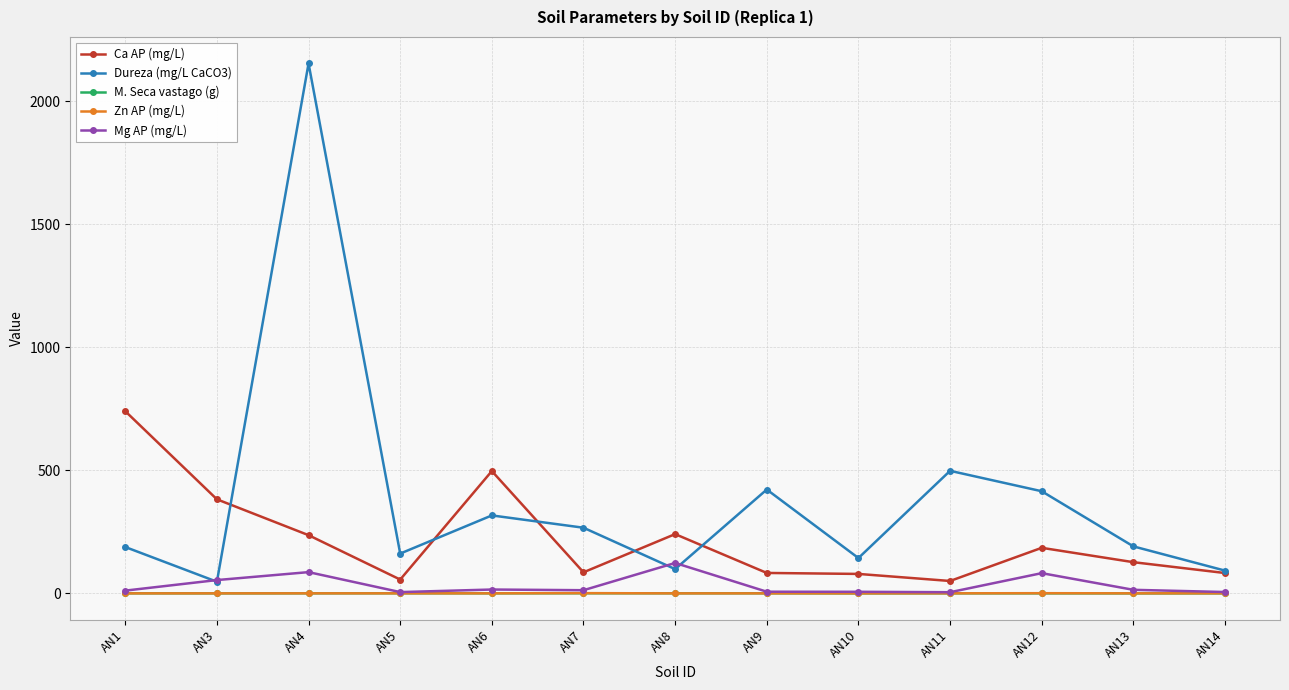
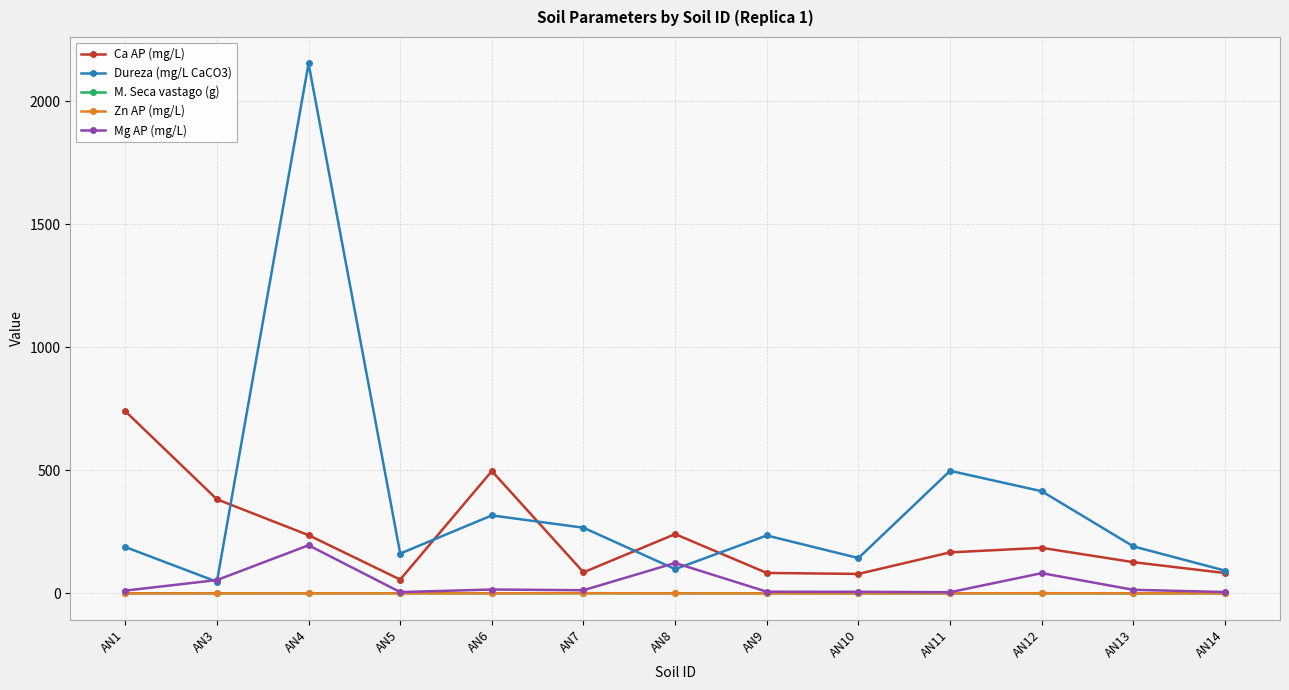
Mg AP (mg/L), AN4: 90 -> 200
Dureza (mg/L CaCO3), AN9: 420 -> 240
Ca AP (mg/L), AN11: 50 -> 170
